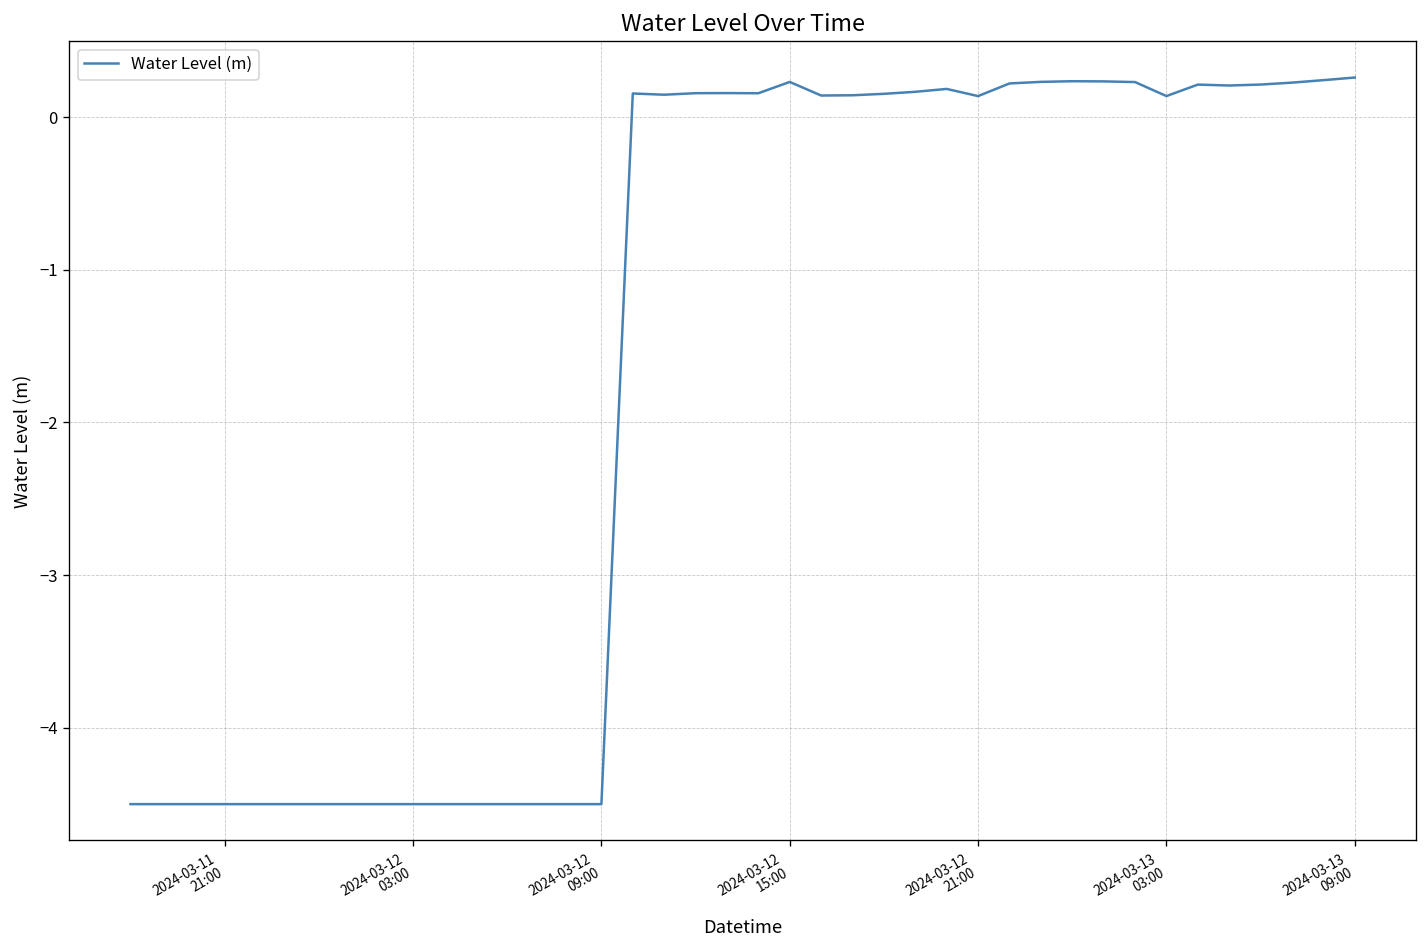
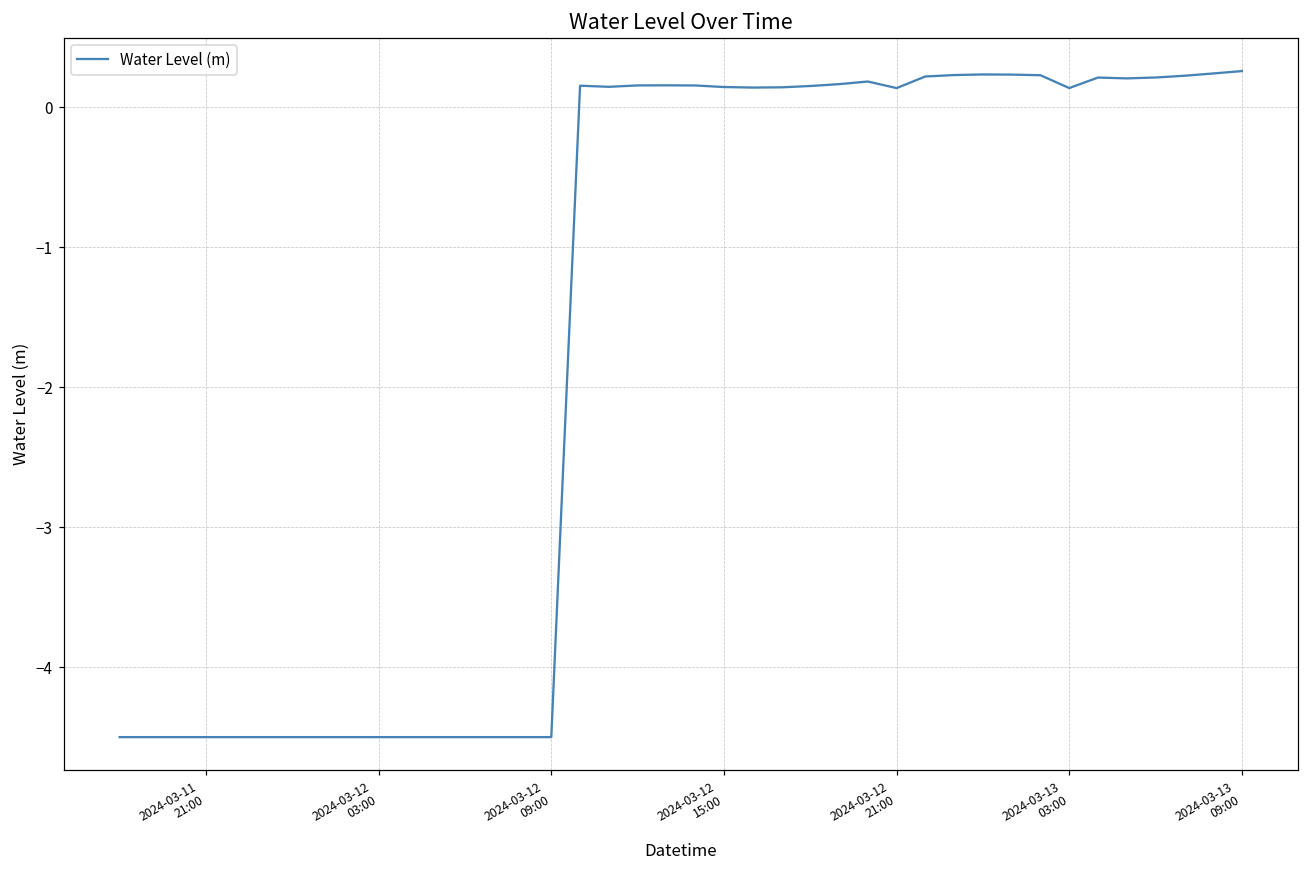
2024-03-12 15:00: 0.23 -> 0.15
